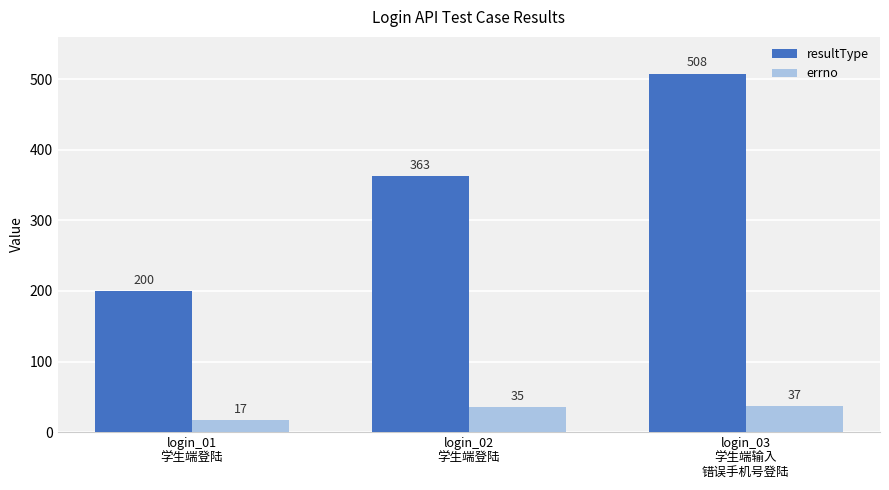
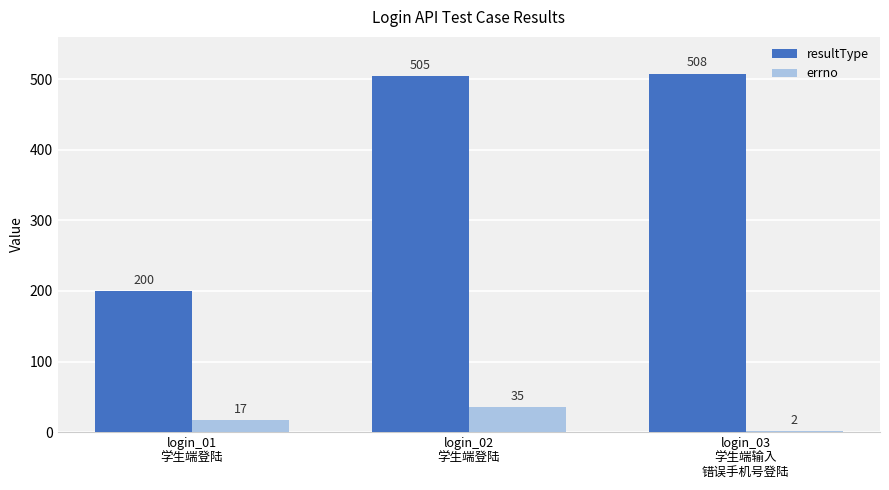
resultType, login_02 学生端登陆: 363 -> 505
errno, login_03 学生端输入 错误手机号登陆: 37 -> 2
